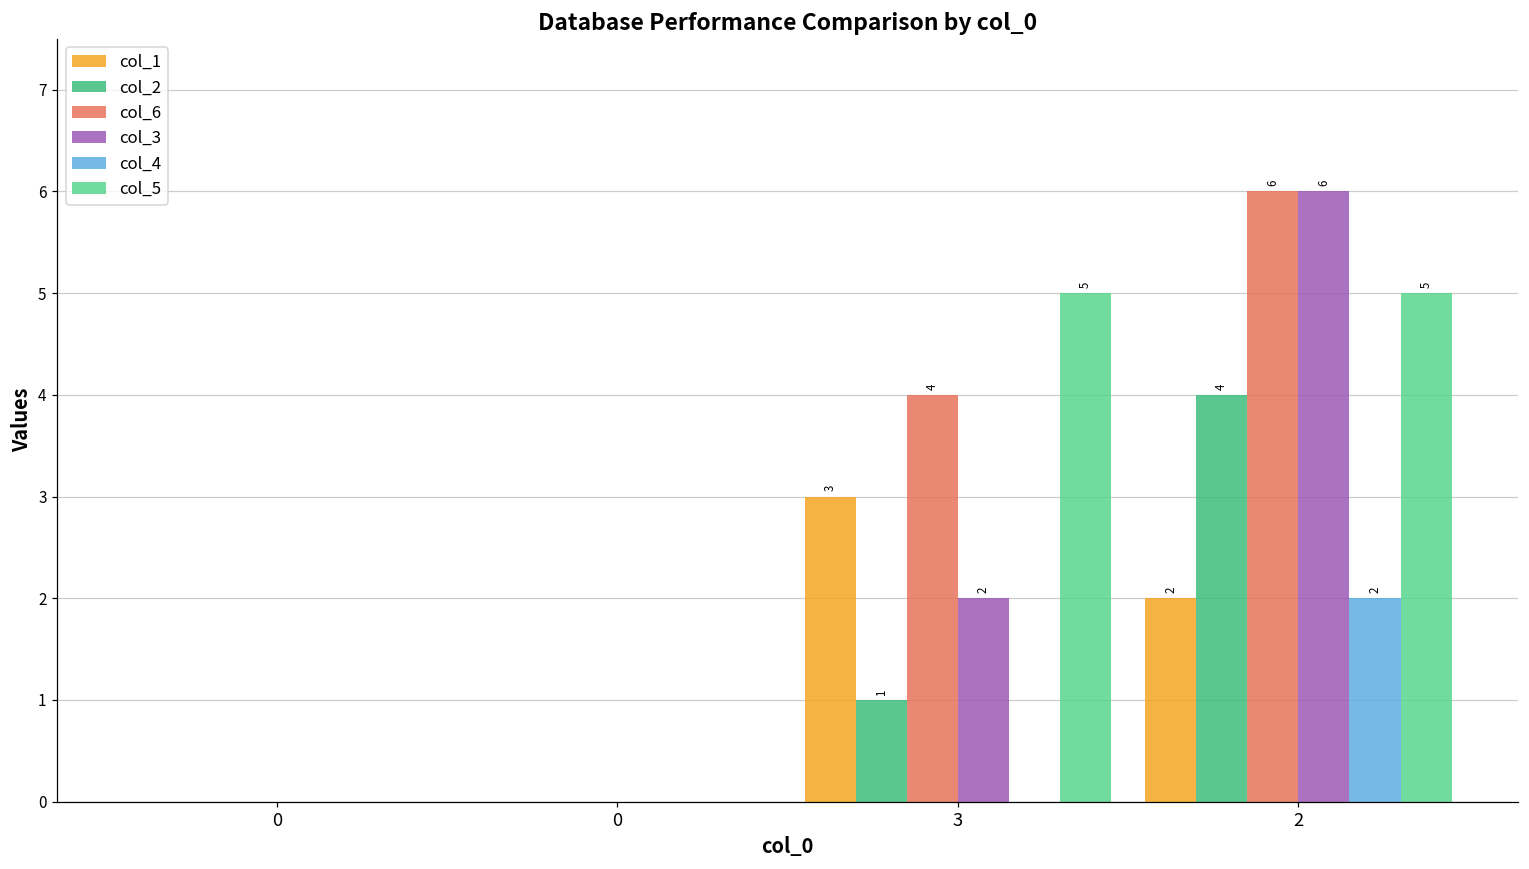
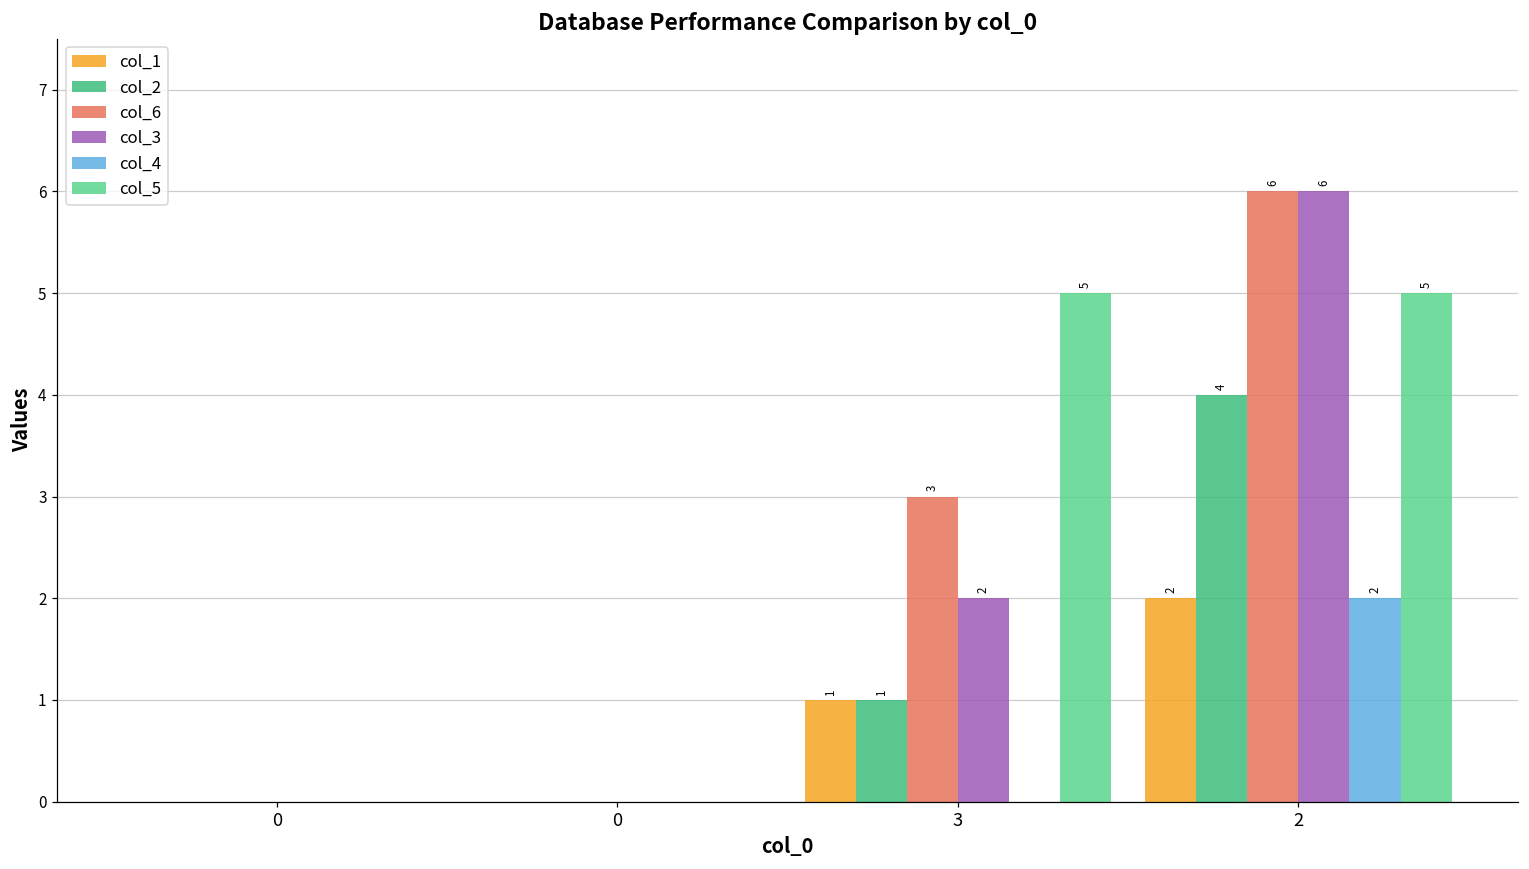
col_1, 3: 3 -> 1
col_6, 3: 4 -> 3
